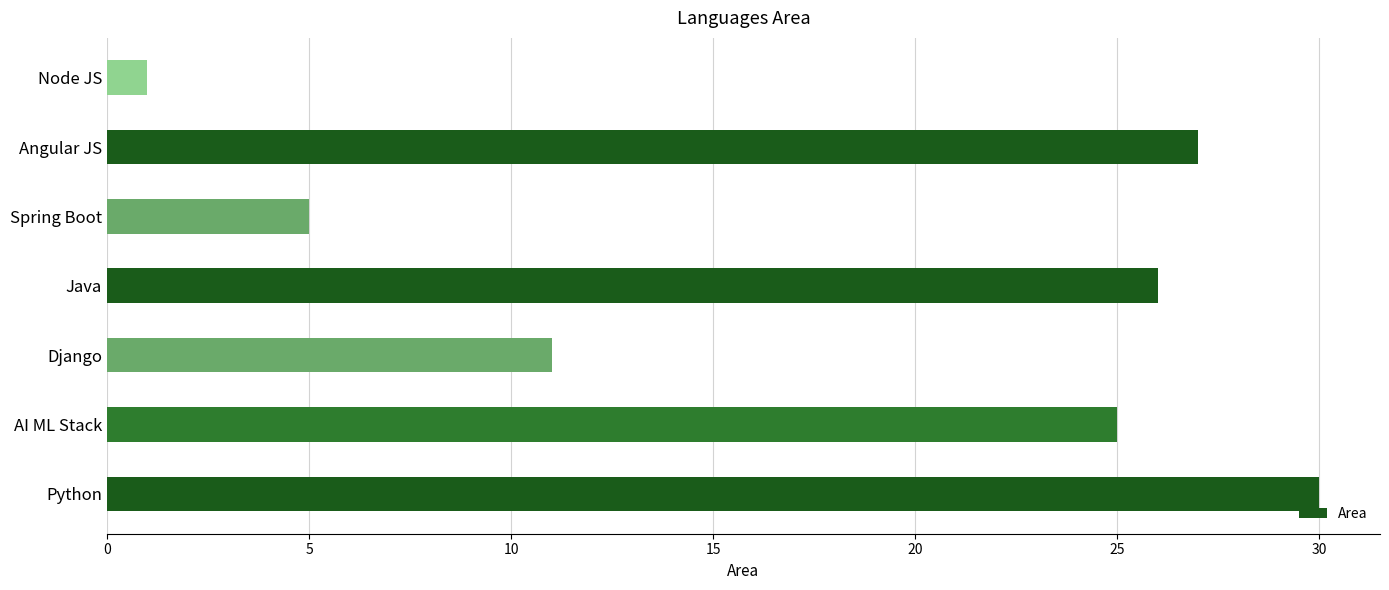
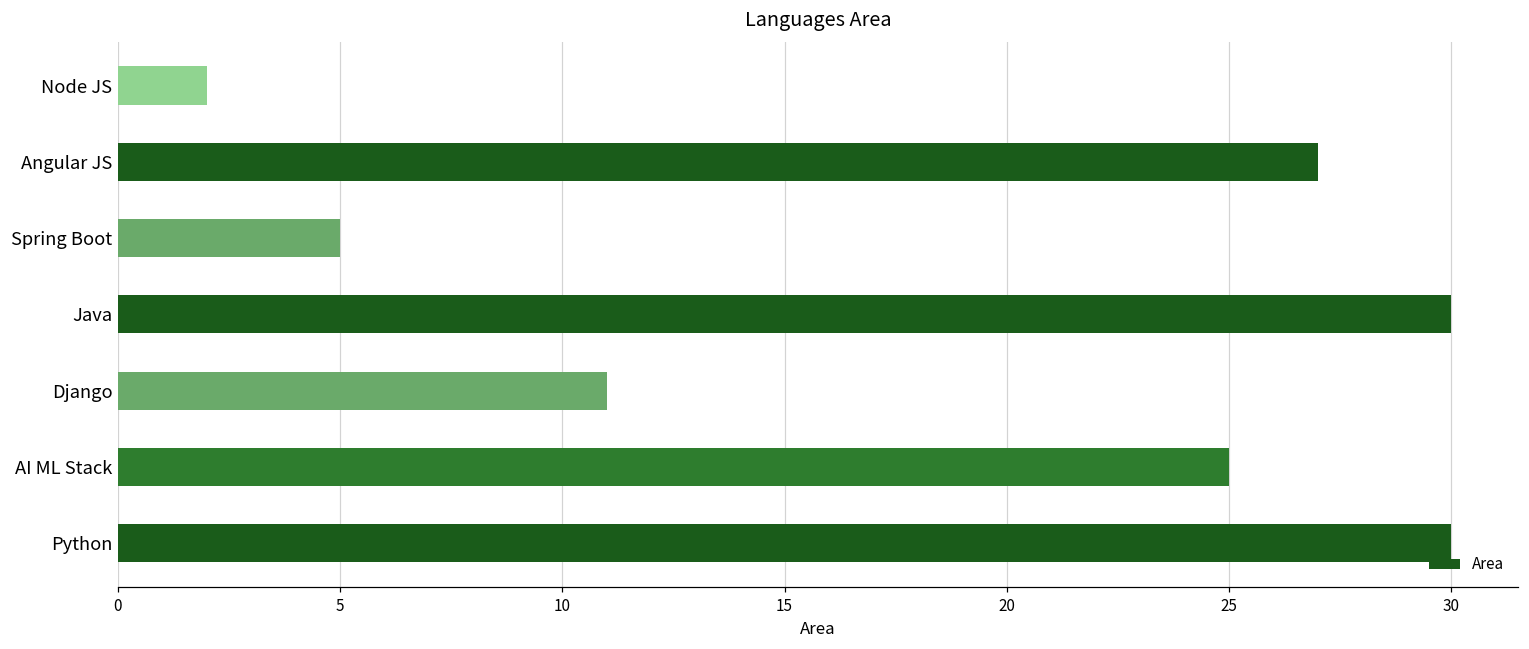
Node JS: 1 -> 2
Java: 26 -> 30
